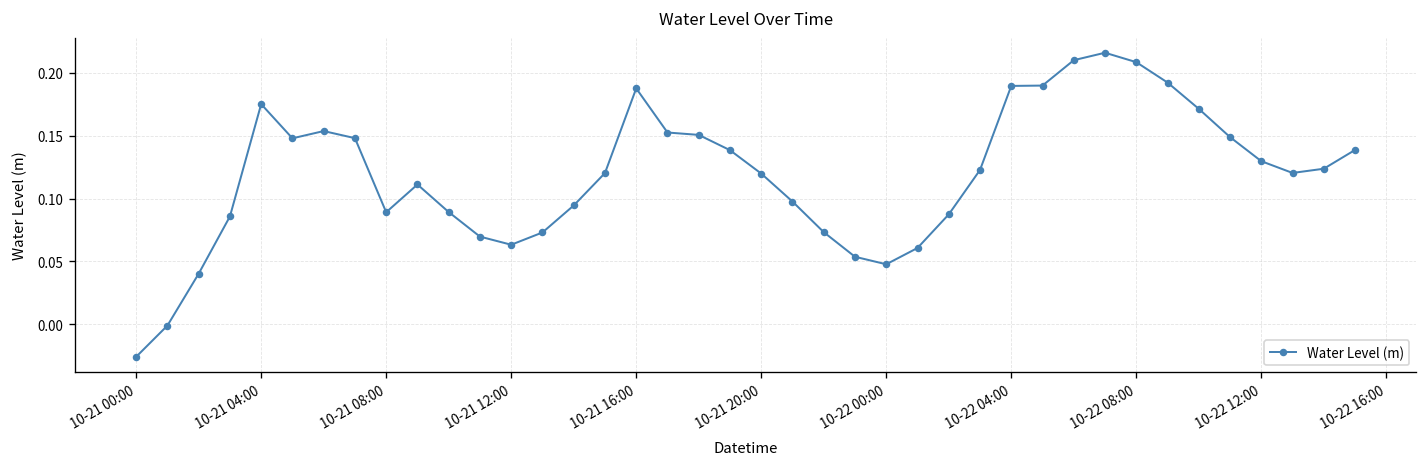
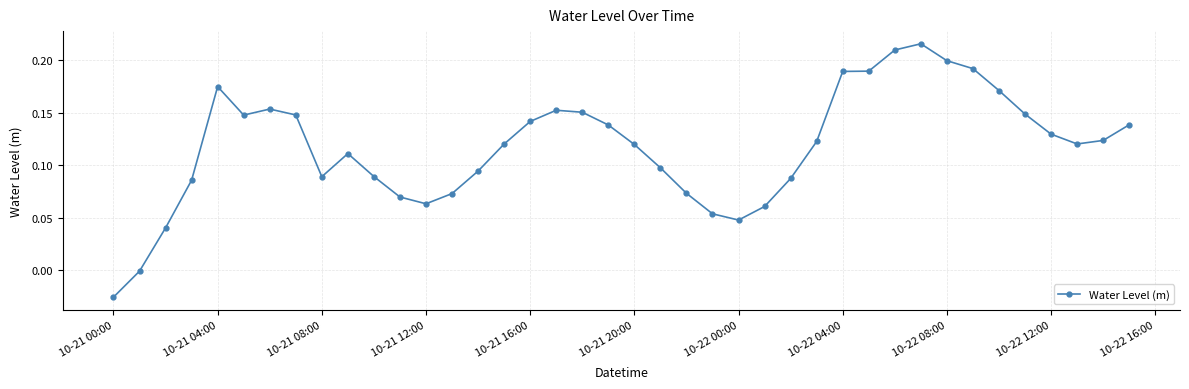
10-21 16:00: 0.188 -> 0.142
10-22 08:00: 0.208 -> 0.200
